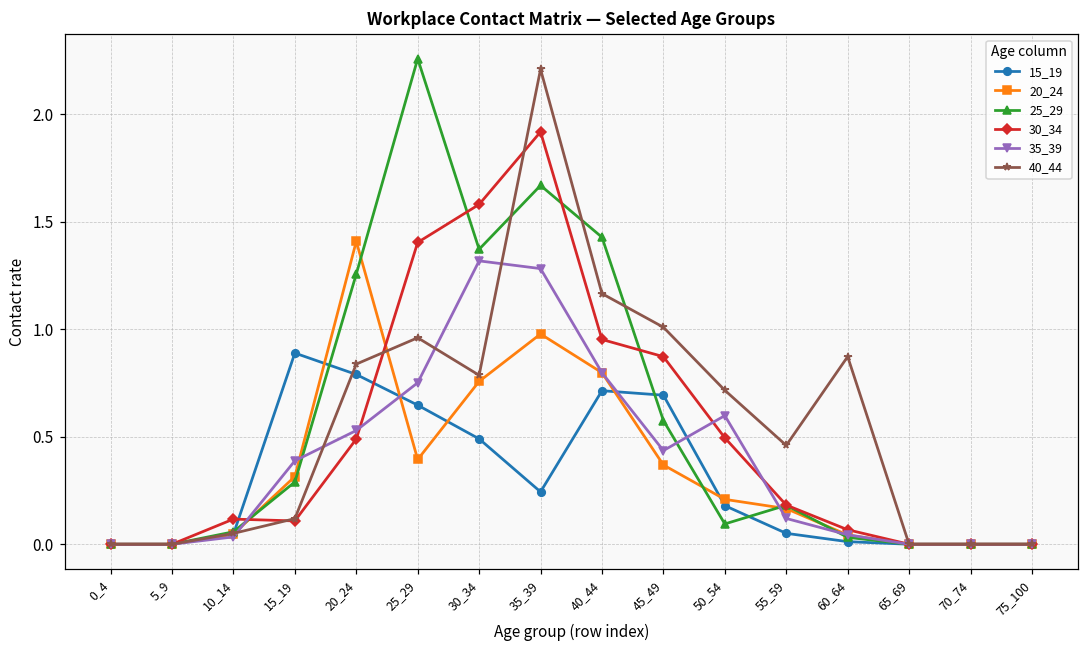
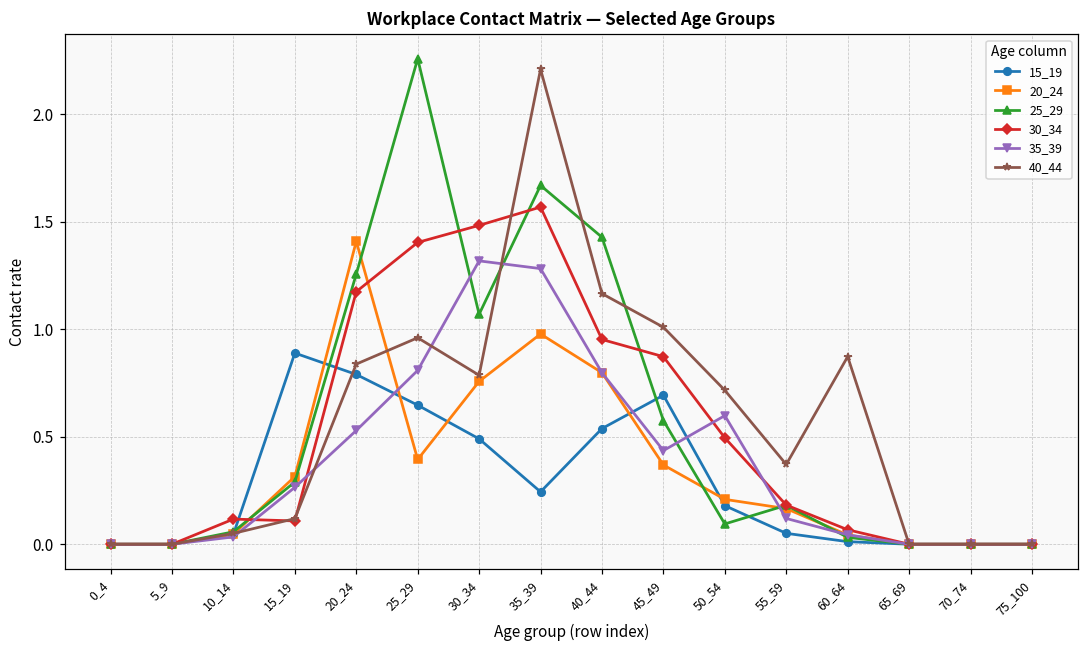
35_39, 15_19: 0.39 -> 0.26
30_34, 20_24: 0.49 -> 1.17
35_39, 25_29: 0.75 -> 0.81
25_29, 30_34: 1.37 -> 1.07
30_34, 30_34: 1.58 -> 1.48
30_34, 35_39: 1.92 -> 1.57
15_19, 40_44: 0.71 -> 0.54
40_44, 55_59: 0.46 -> 0.37
